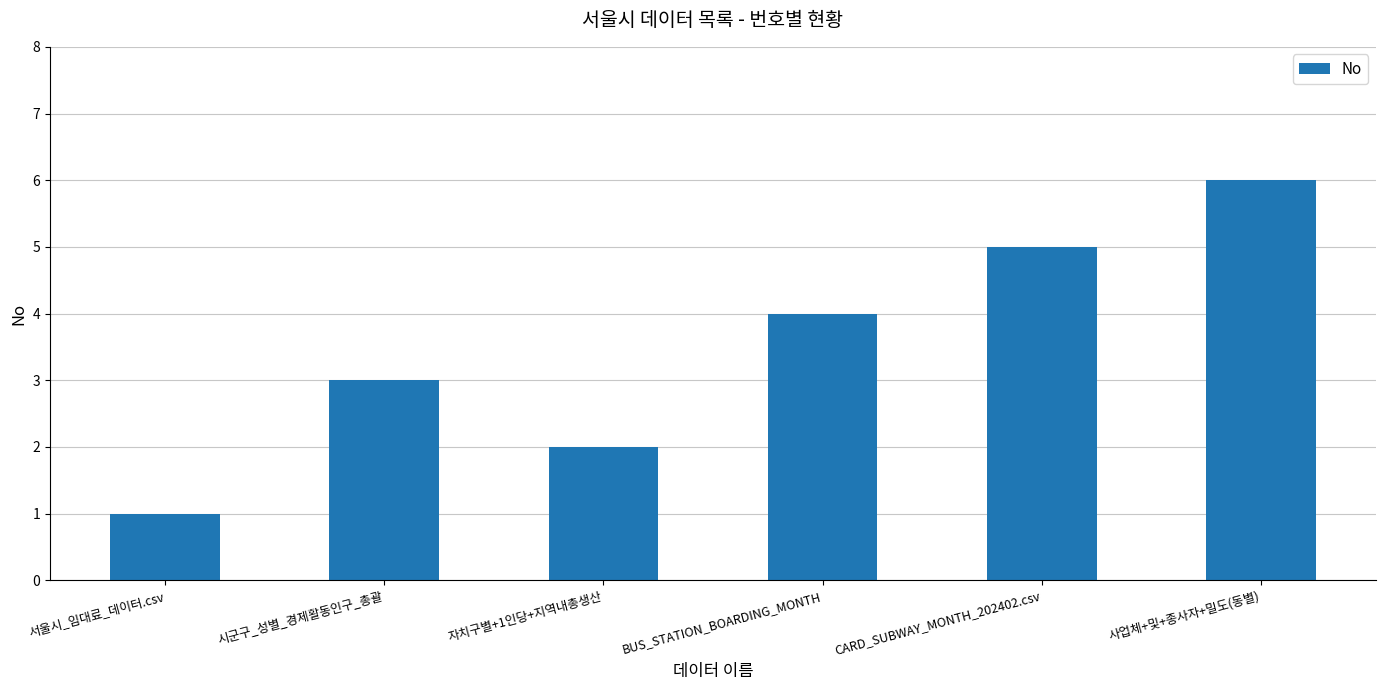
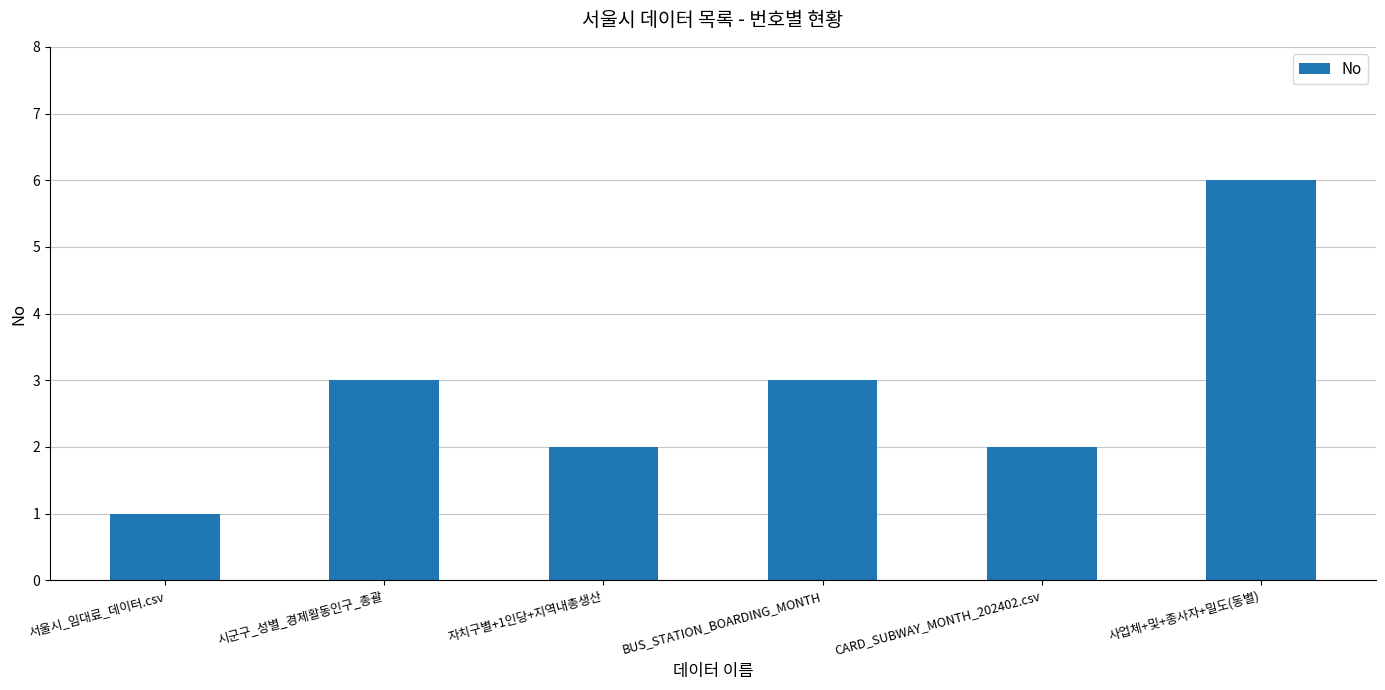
BUS_STATION_BOARDING_MONTH: 4 -> 3
CARD_SUBWAY_MONTH_202402.csv: 5 -> 2
